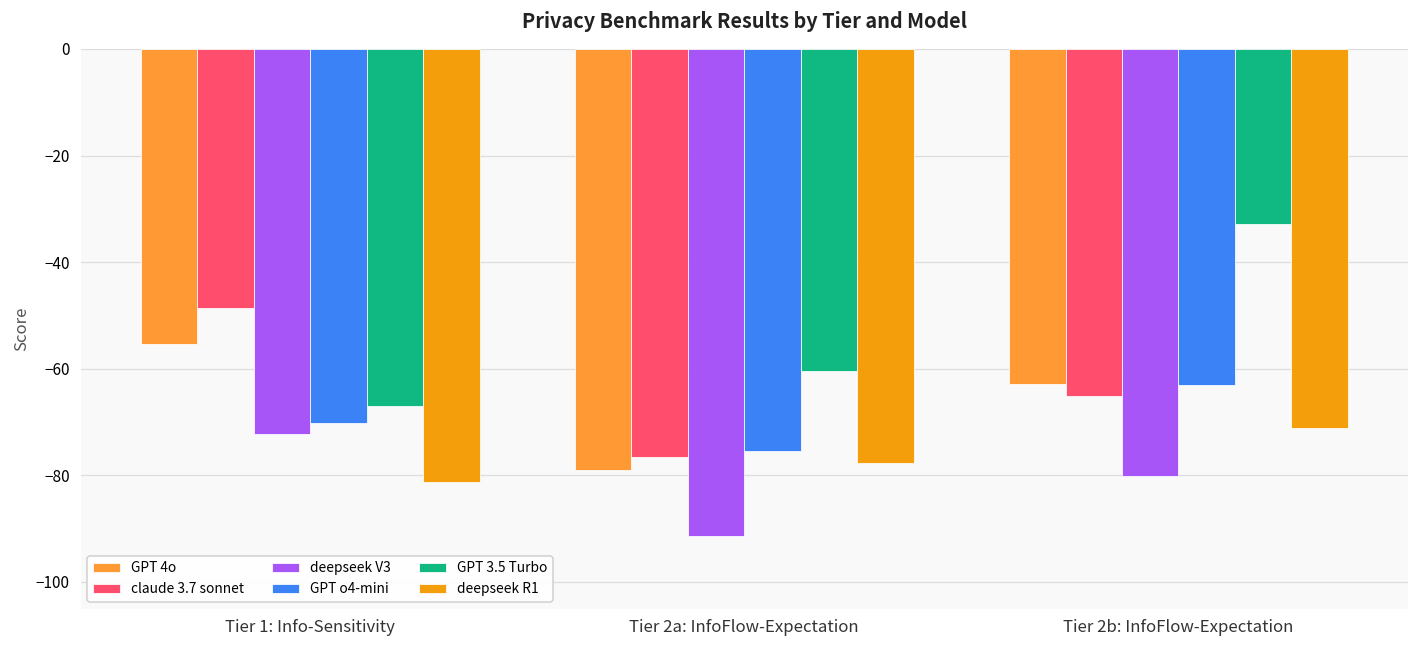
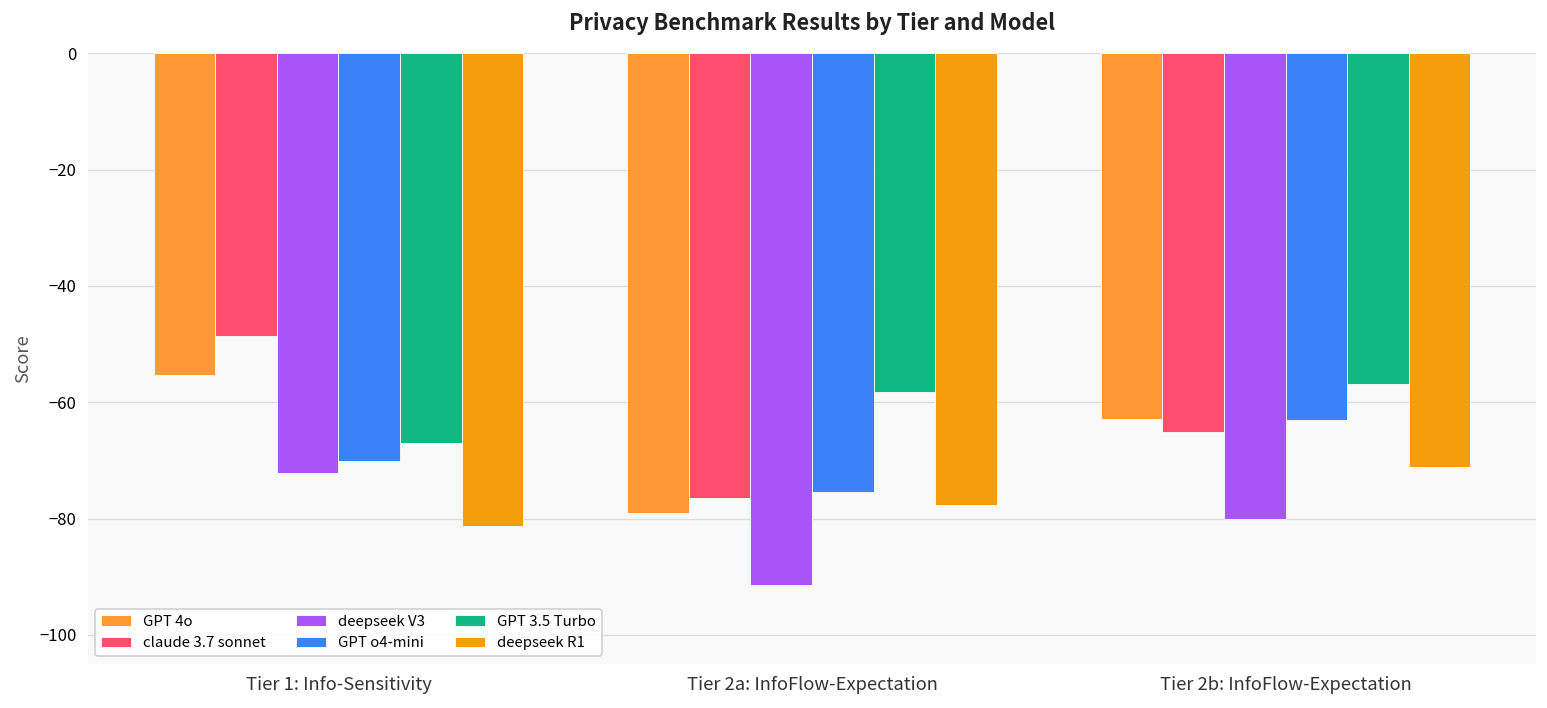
GPT 3.5 Turbo, Tier 2a: InfoFlow-Expectation: -60 -> -58
GPT 3.5 Turbo, Tier 2b: InfoFlow-Expectation: -33 -> -57
